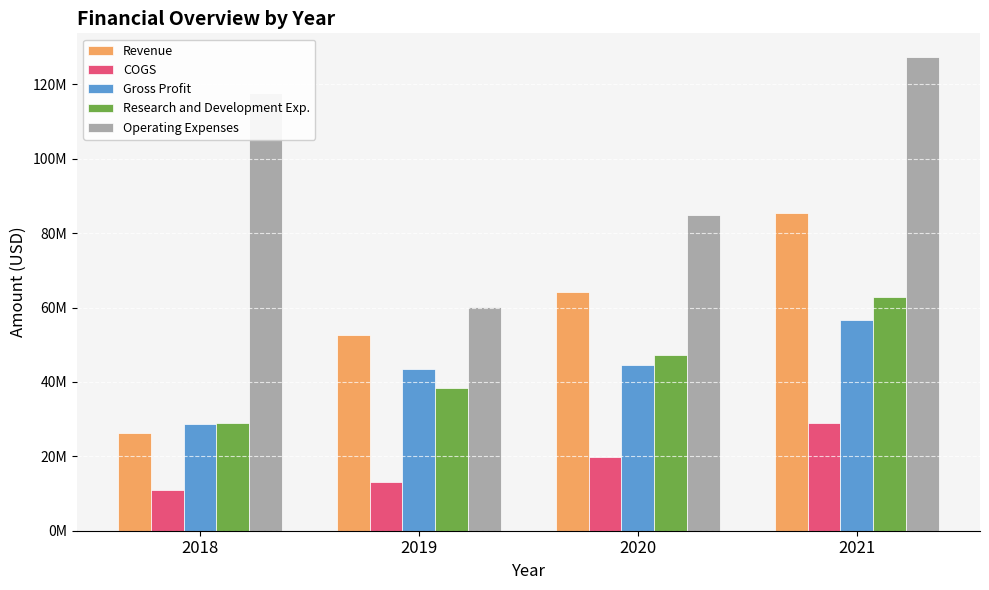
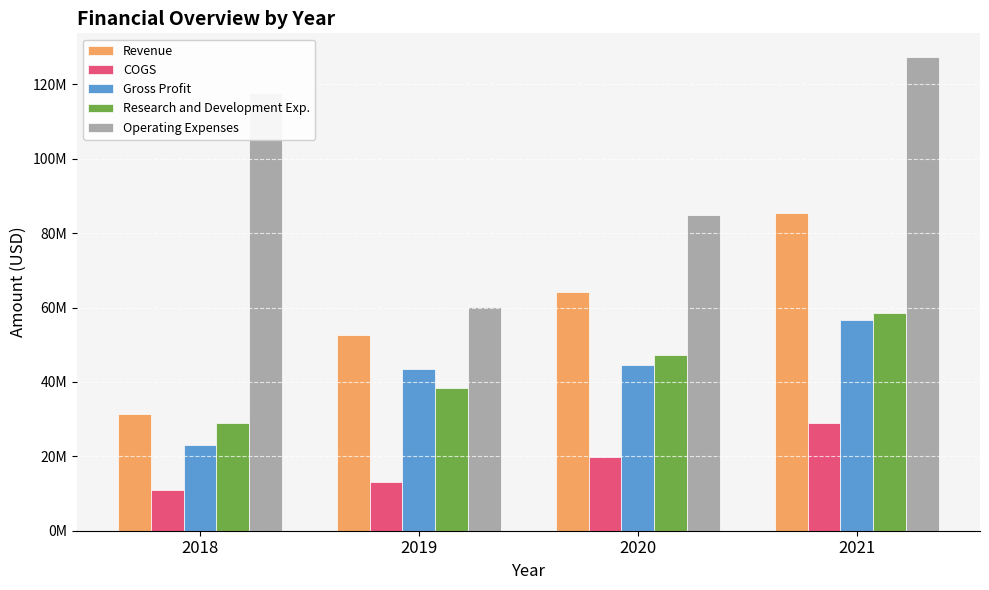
Revenue, 2018: 26000000 -> 31000000
Gross Profit, 2018: 29000000 -> 23000000
Research and Development Exp., 2021: 63000000 -> 59000000
